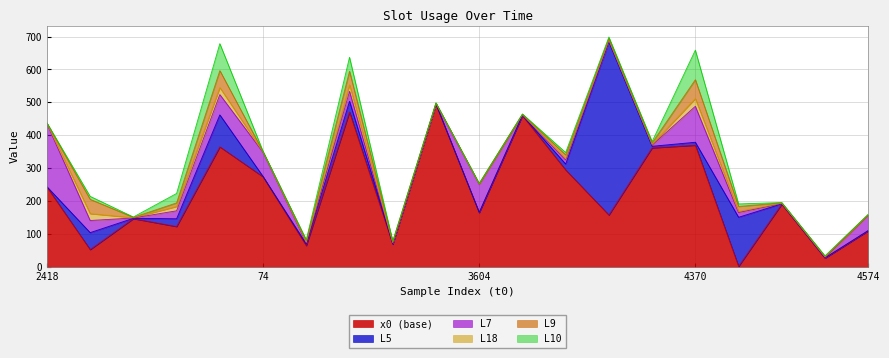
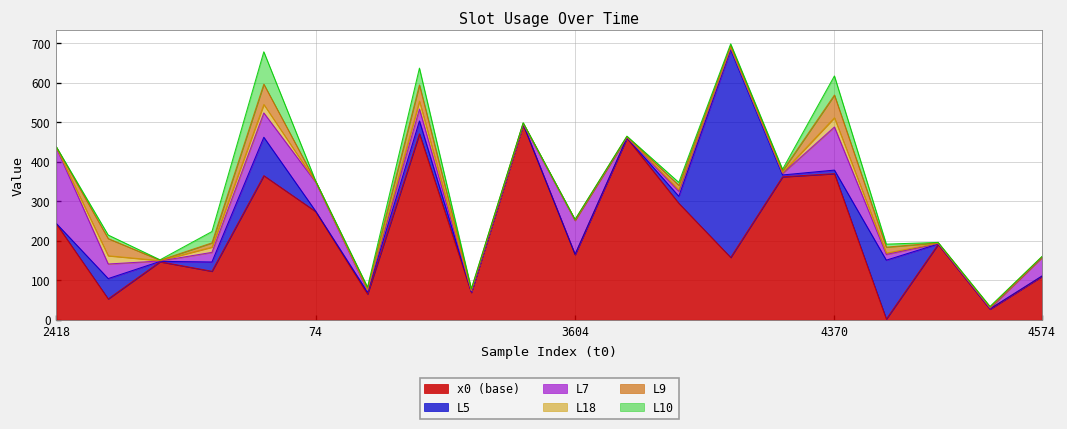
L10, 4370: 90 -> 50
